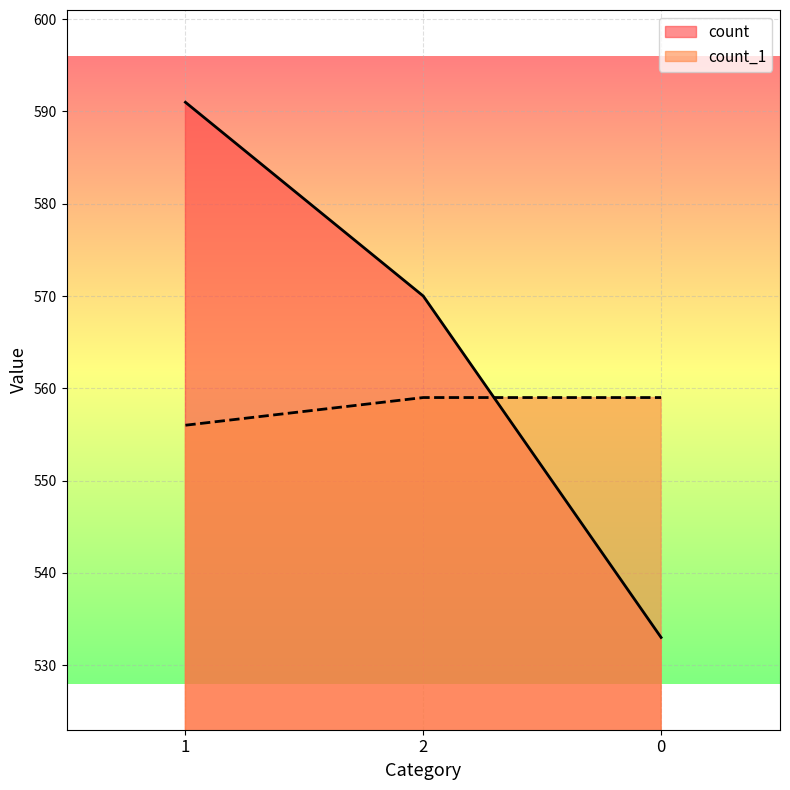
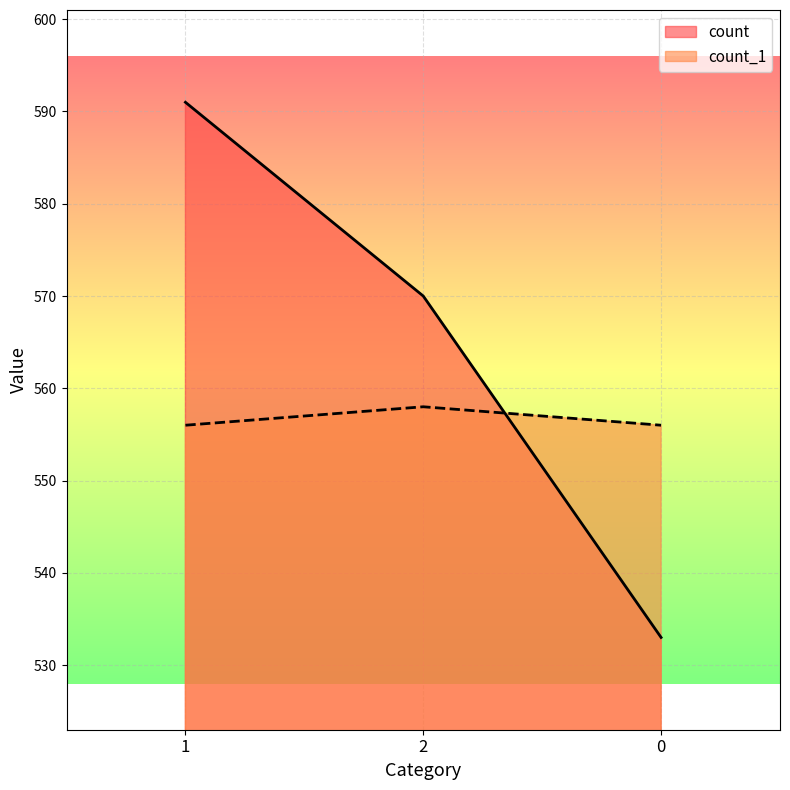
count_1, 2: 559 -> 558
count_1, 0: 559 -> 556
